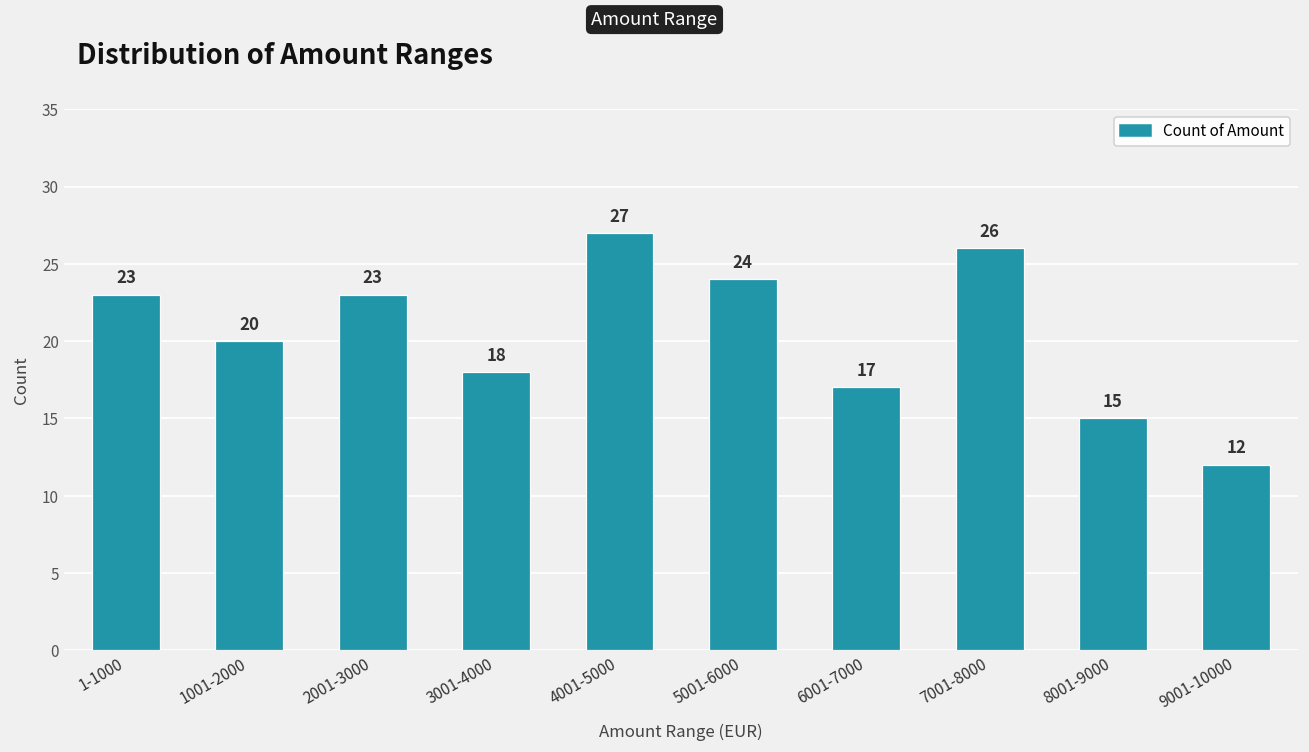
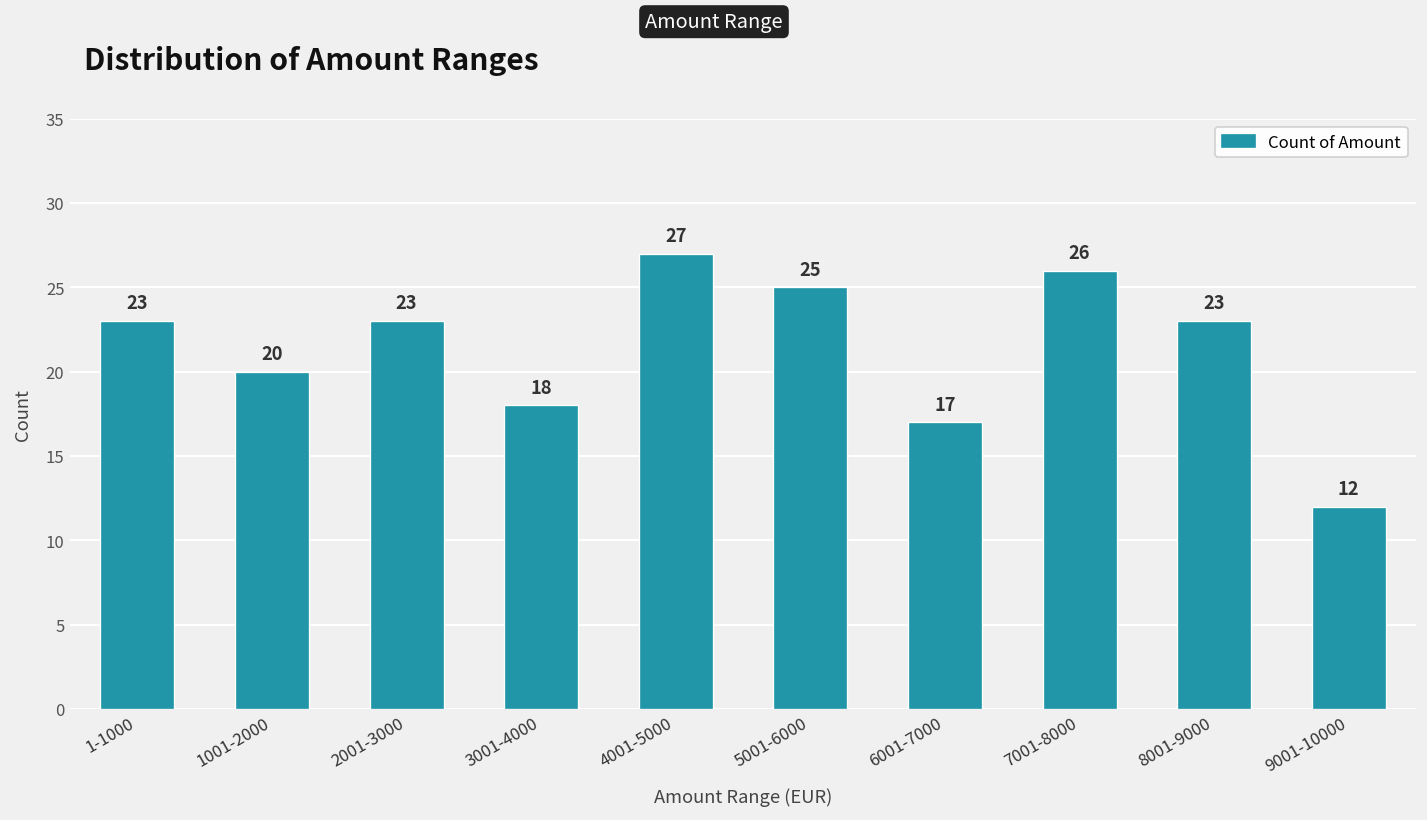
5001-6000: 24 -> 25
8001-9000: 15 -> 23
